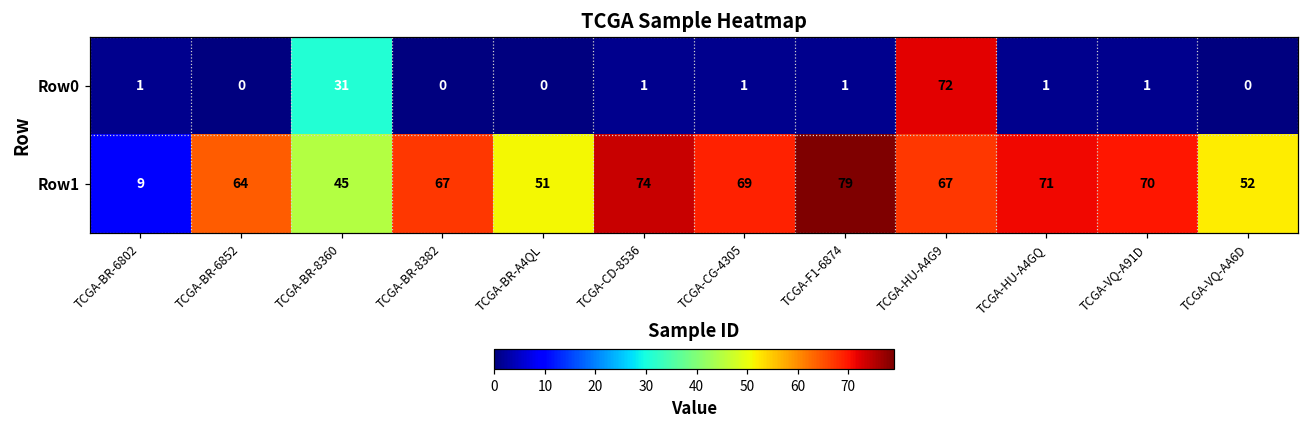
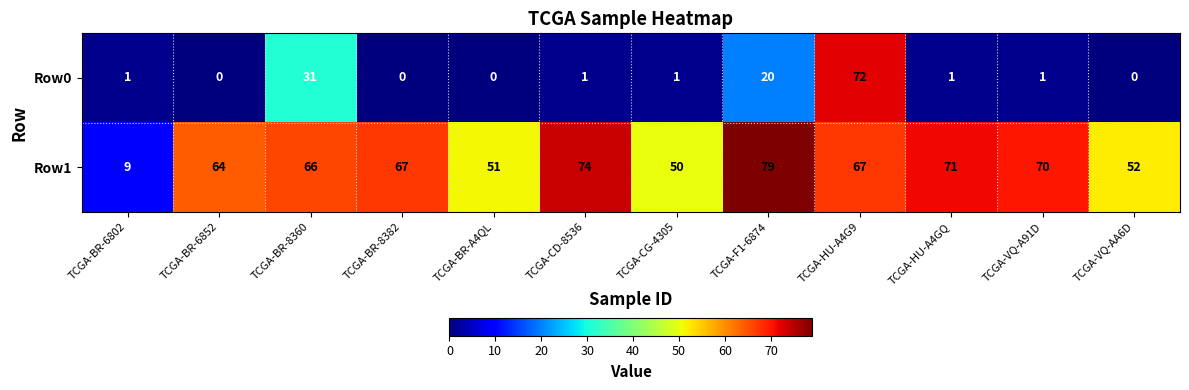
Row0, TCGA-F1-6874: 1 -> 20
Row1, TCGA-BR-8360: 45 -> 66
Row1, TCGA-CG-4305: 69 -> 50
